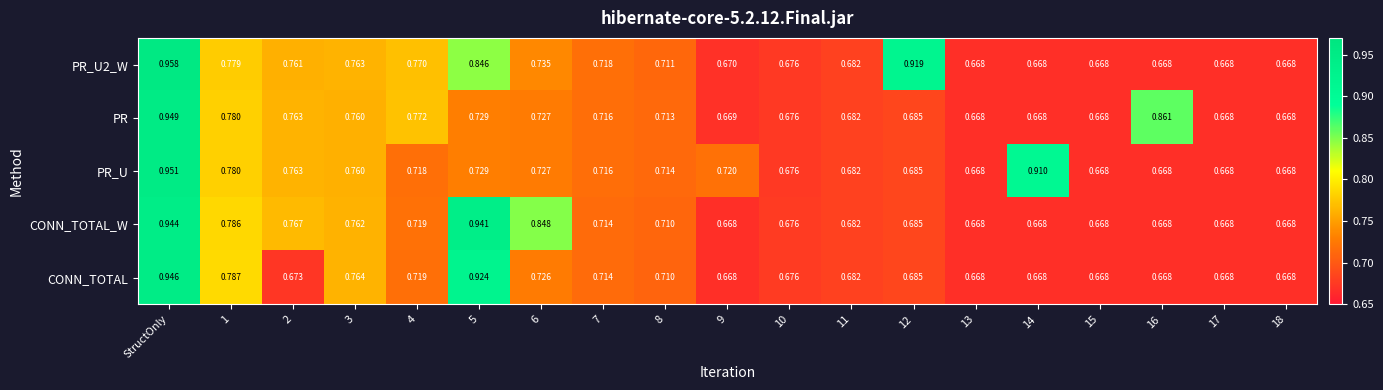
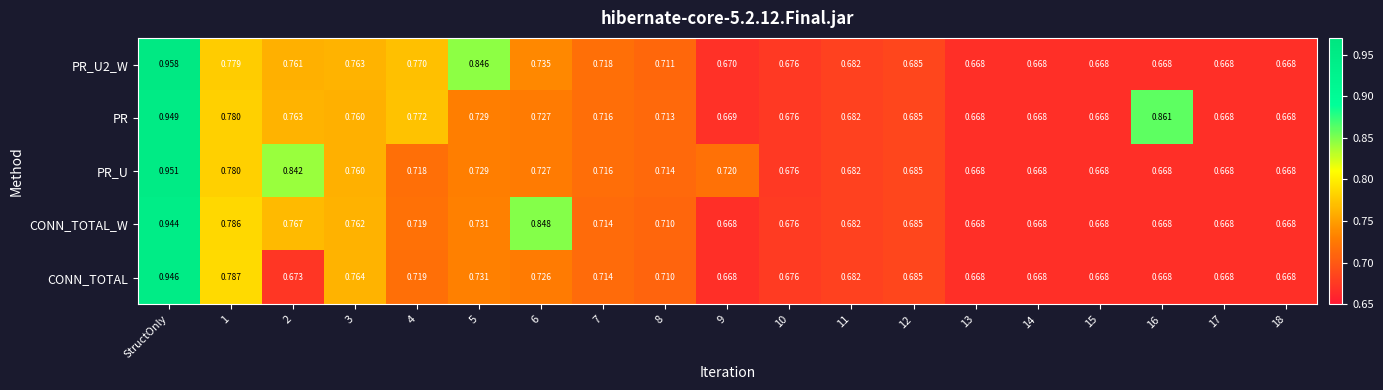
PR_U2_W, 12: 0.919 -> 0.685
PR_U, 2: 0.763 -> 0.842
PR_U, 14: 0.910 -> 0.668
CONN_TOTAL_W, 5: 0.941 -> 0.731
CONN_TOTAL, 5: 0.924 -> 0.731
